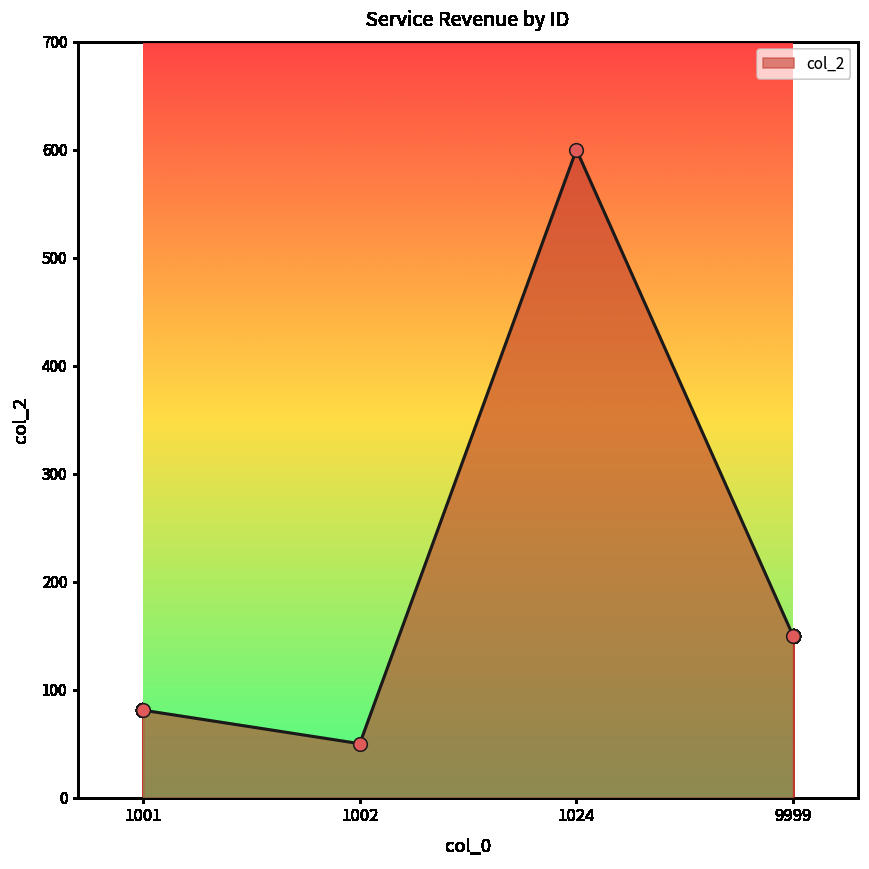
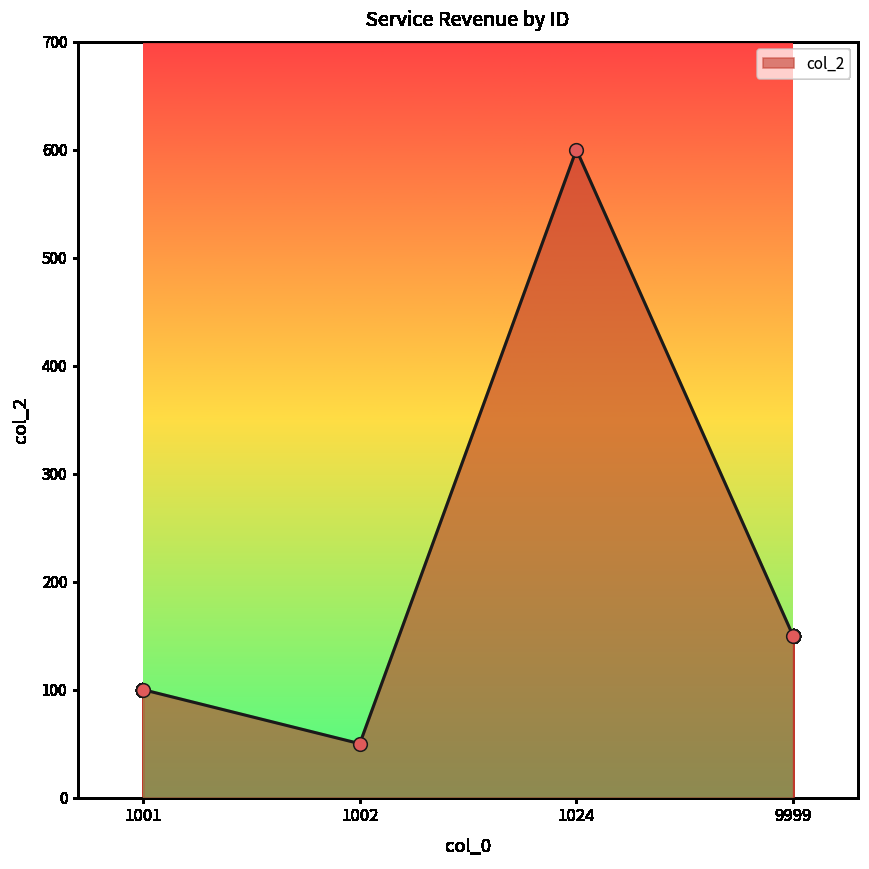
1001: 80 -> 100
